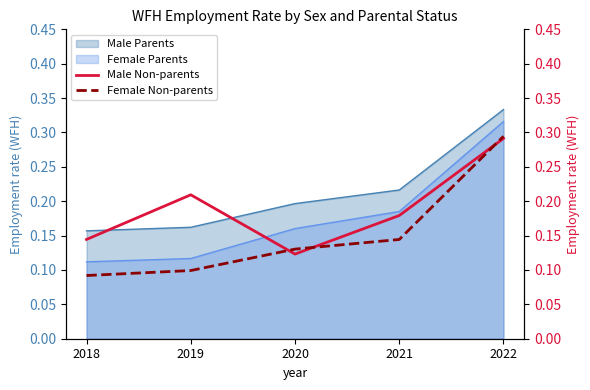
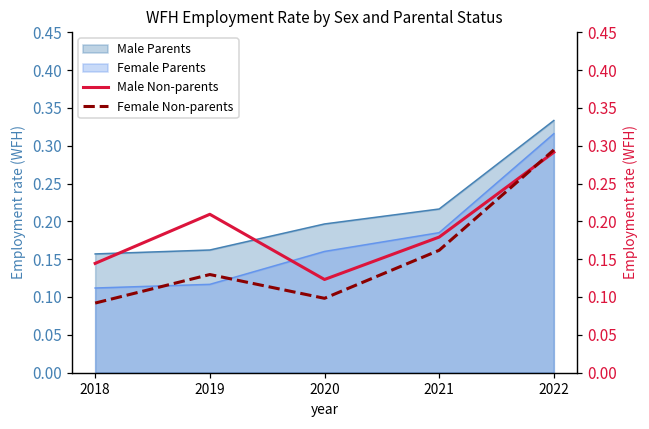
Female Non-parents, 2019: 0.10 -> 0.13
Female Non-parents, 2020: 0.13 -> 0.10
Female Non-parents, 2021: 0.14 -> 0.16
